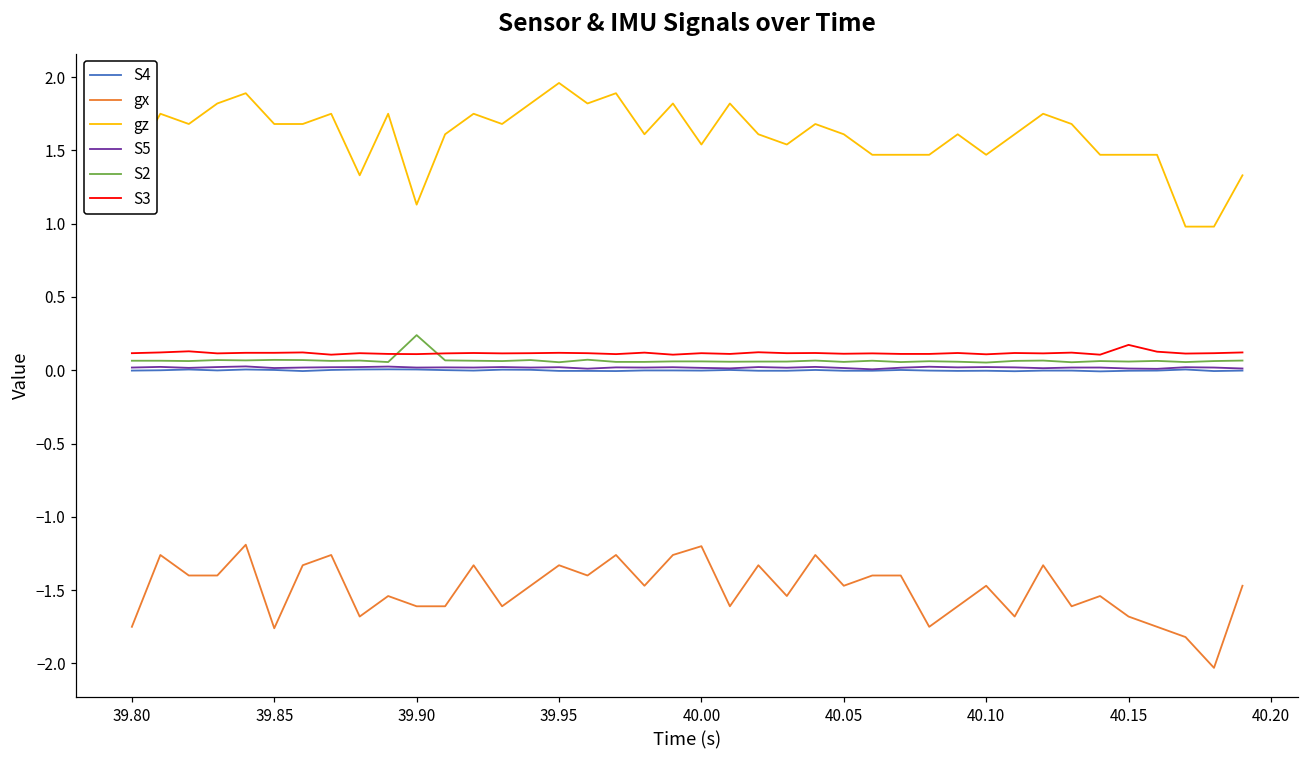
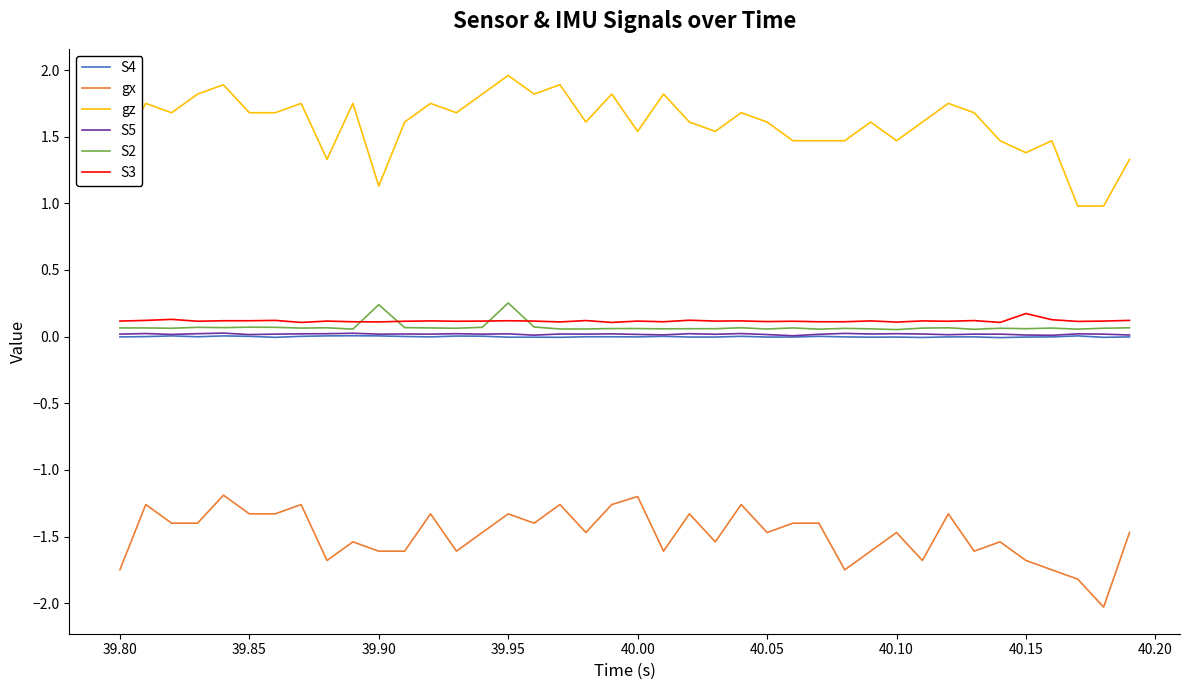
gx, 39.85: -1.76 -> -1.33
S2, 39.95: 0.05 -> 0.25
gz, 40.15: 1.47 -> 1.38
